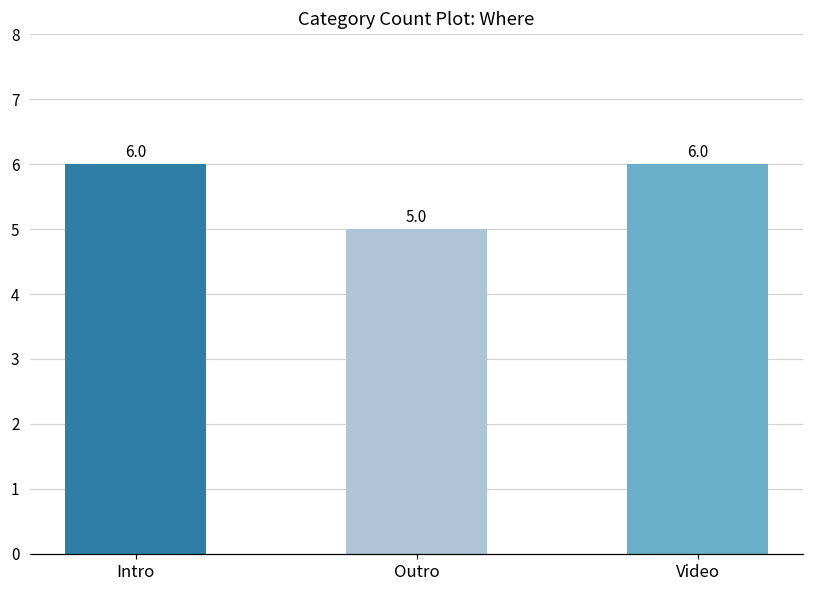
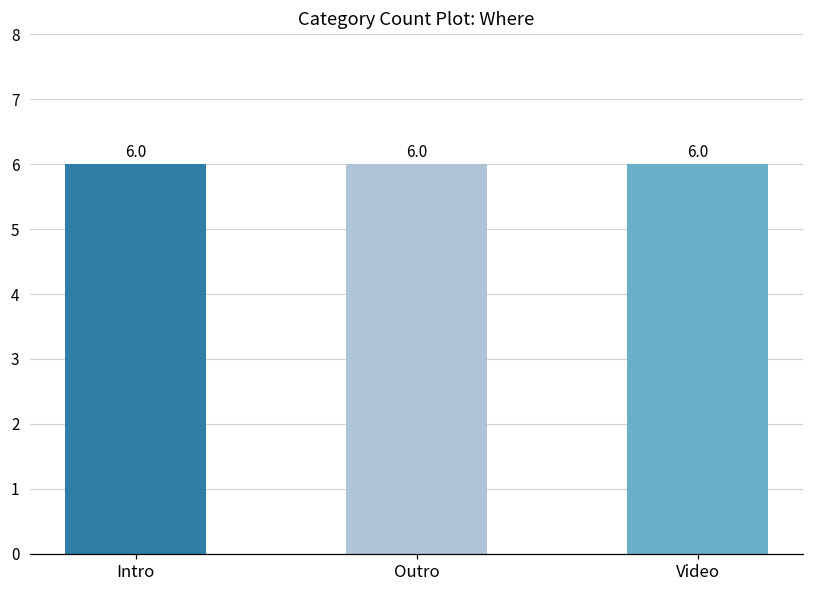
Outro: 5.0 -> 6.0
